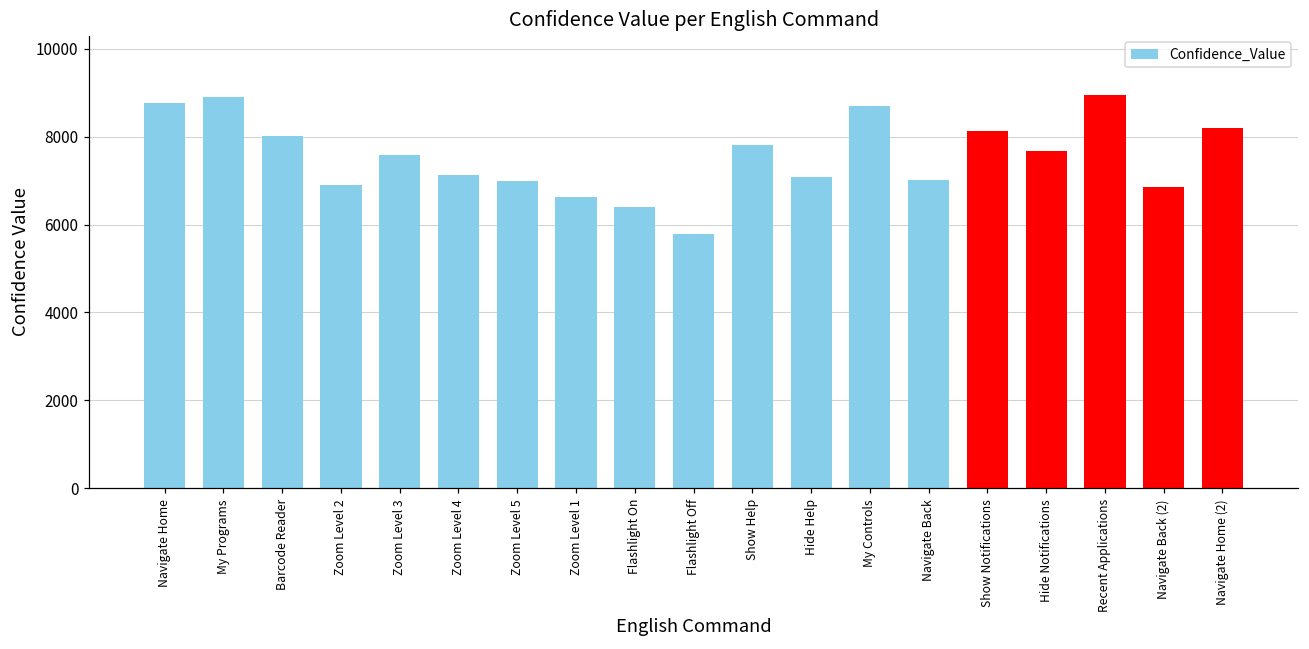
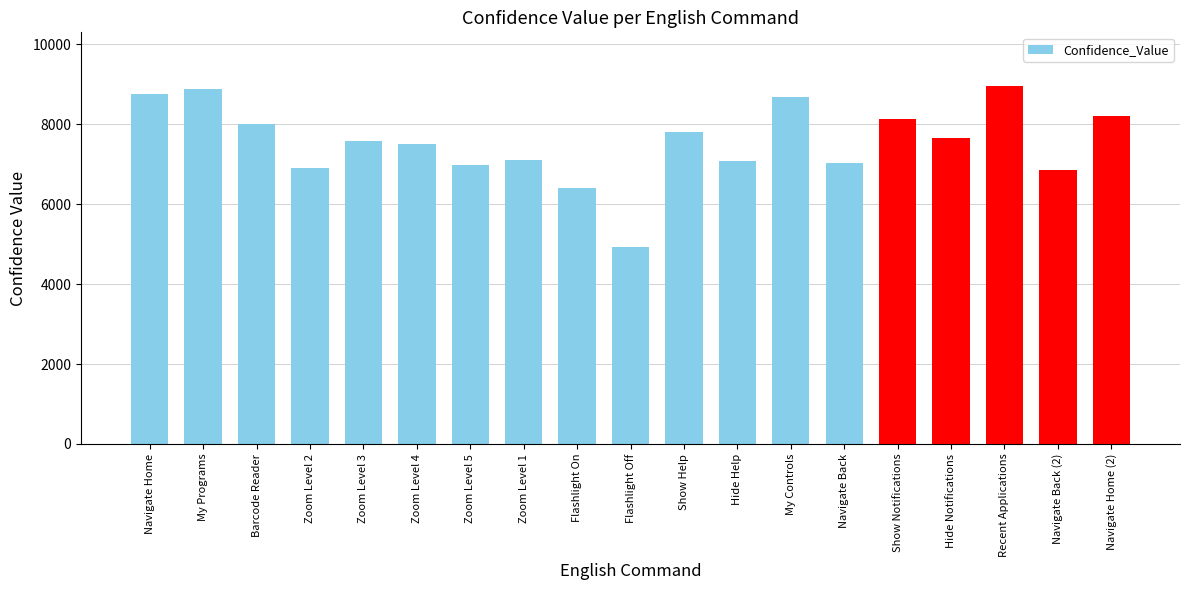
Zoom Level 4: 7100 -> 7500
Zoom Level 1: 6600 -> 7100
Flashlight Off: 5800 -> 4900
